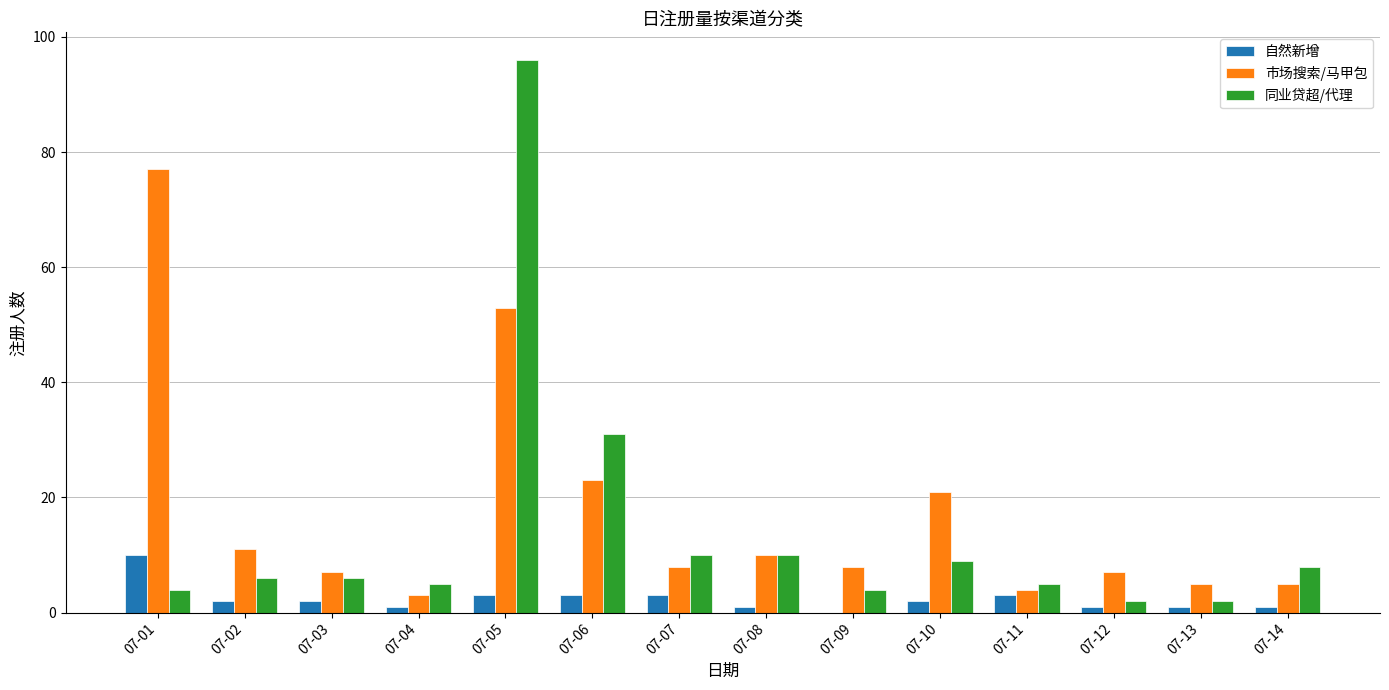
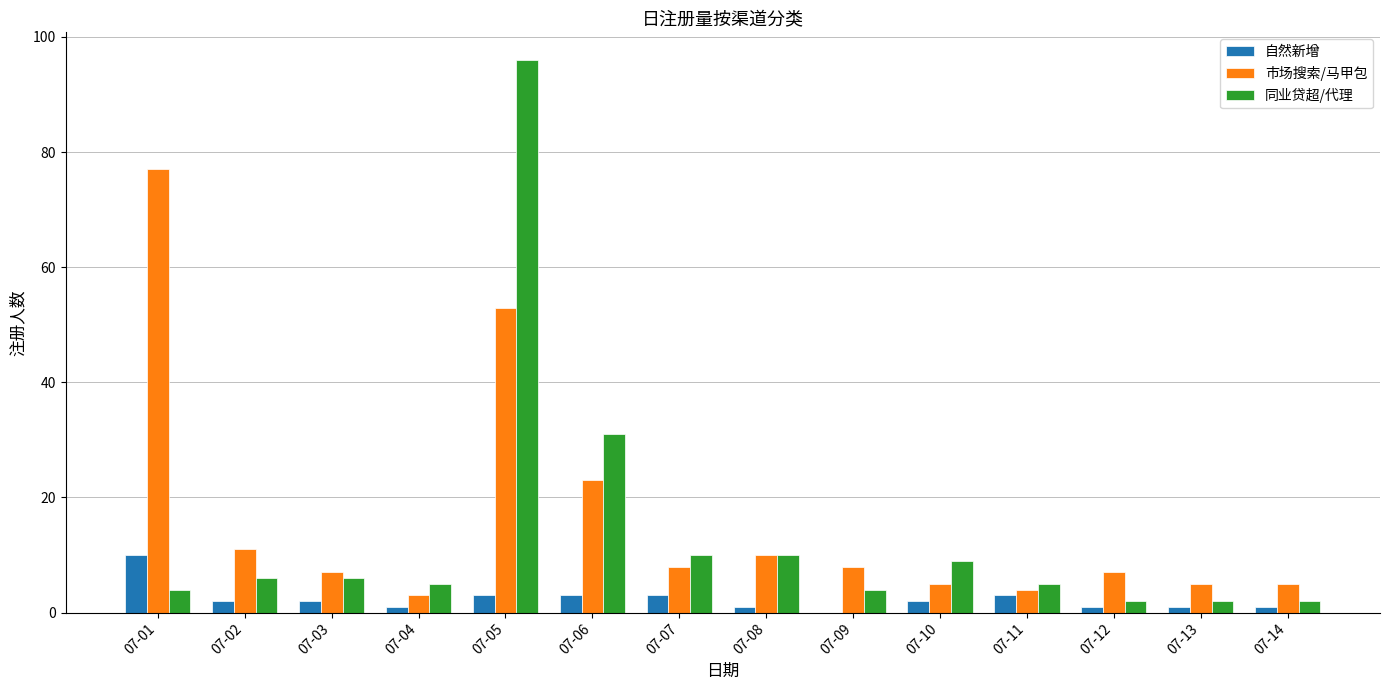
市场搜索/马甲包, 07-10: 21 -> 5
同业贷超/代理, 07-14: 8 -> 2
